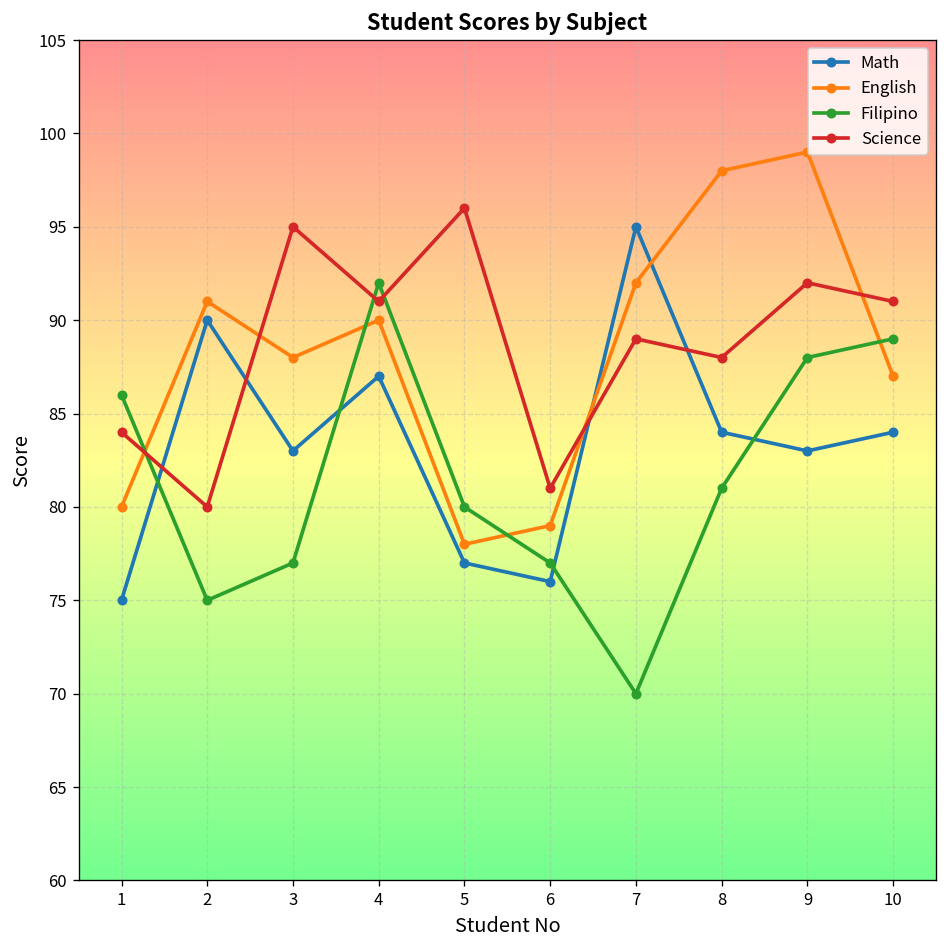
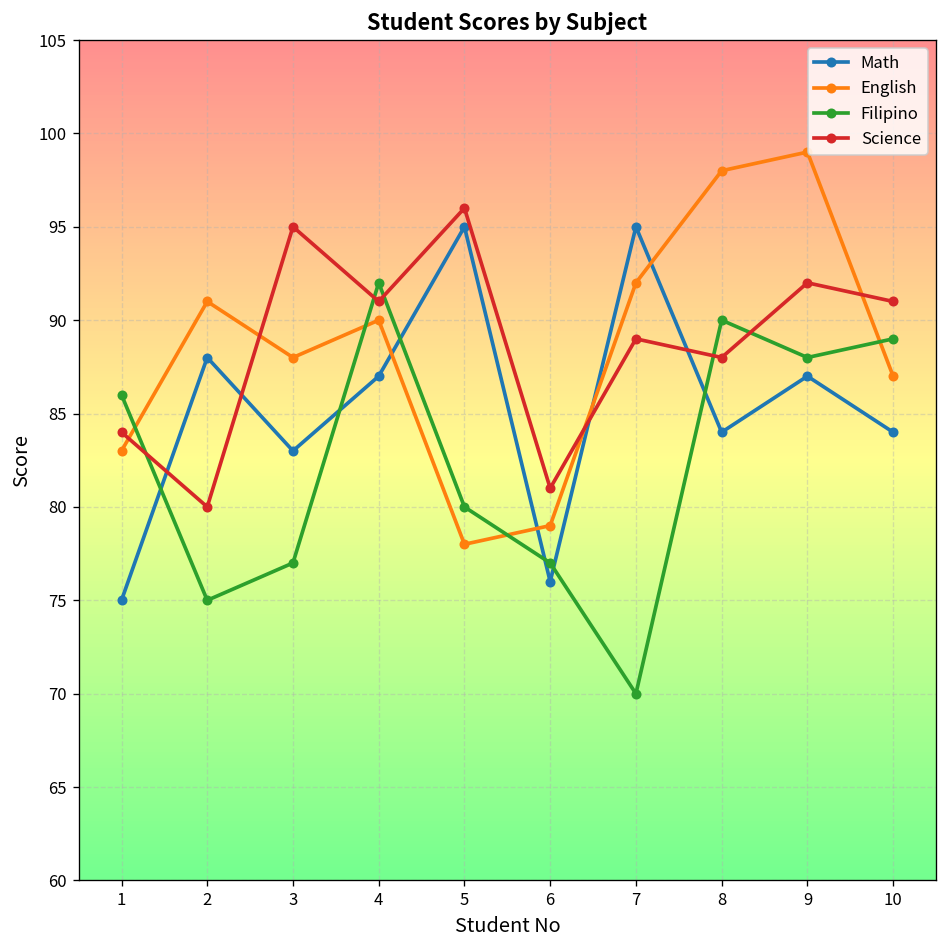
English, 1: 80 -> 83
Math, 2: 90 -> 88
Math, 5: 77 -> 95
Filipino, 8: 81 -> 90
Math, 9: 83 -> 87
